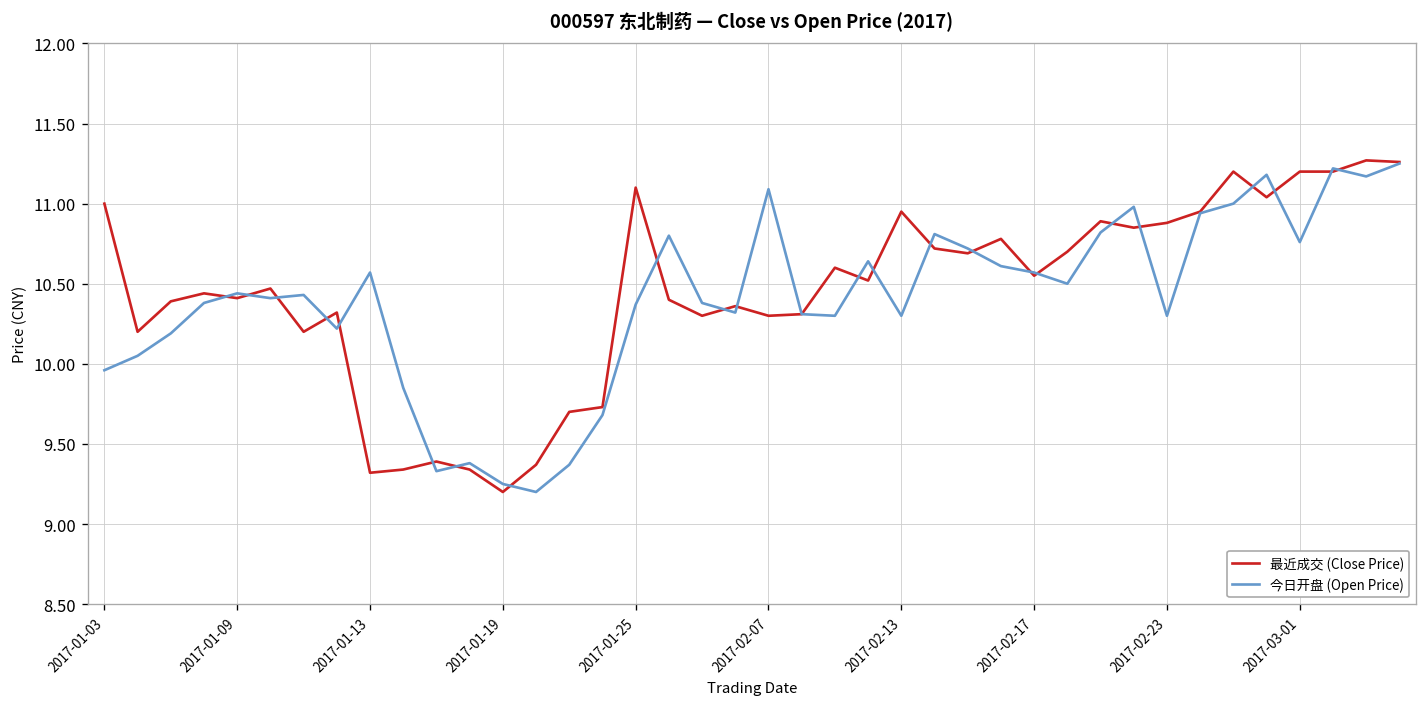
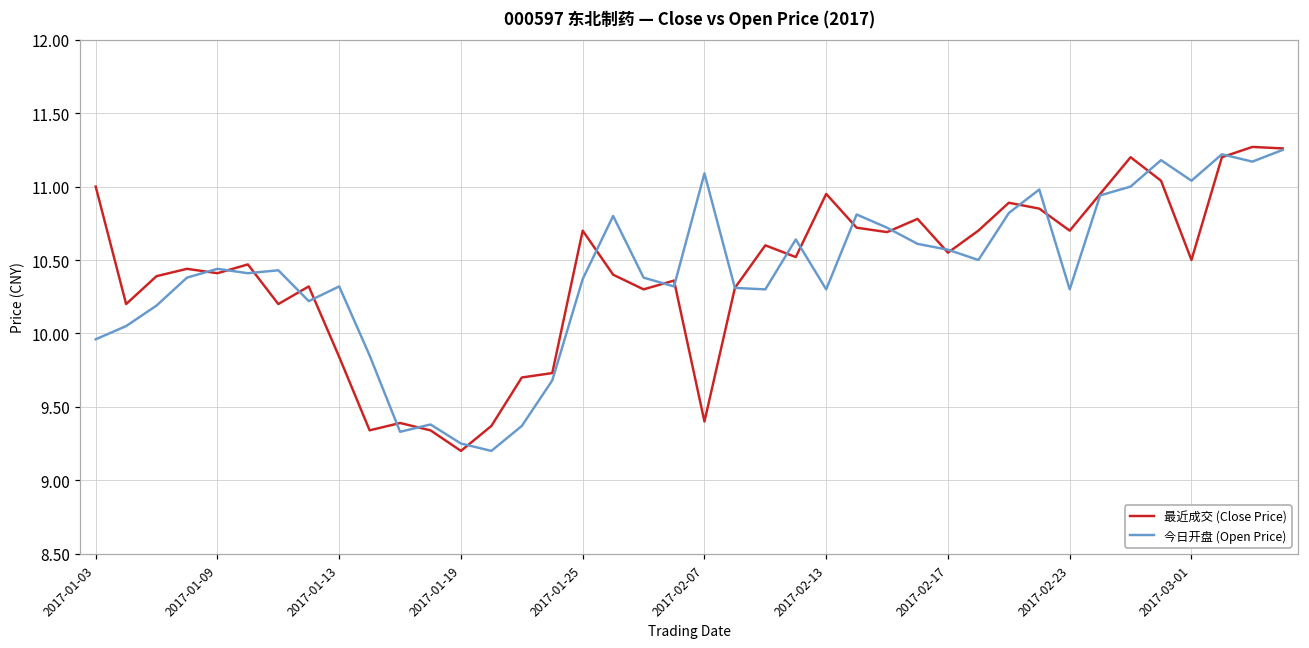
最近成交 (Close Price), 2017-01-13: 9.32 -> 9.84
今日开盘 (Open Price), 2017-01-13: 10.57 -> 10.32
最近成交 (Close Price), 2017-01-25: 11.1 -> 10.7
最近成交 (Close Price), 2017-02-07: 10.3 -> 9.4
最近成交 (Close Price), 2017-02-23: 10.88 -> 10.70
最近成交 (Close Price), 2017-03-01: 11.2 -> 10.5
今日开盘 (Open Price), 2017-03-01: 10.76 -> 11.04
